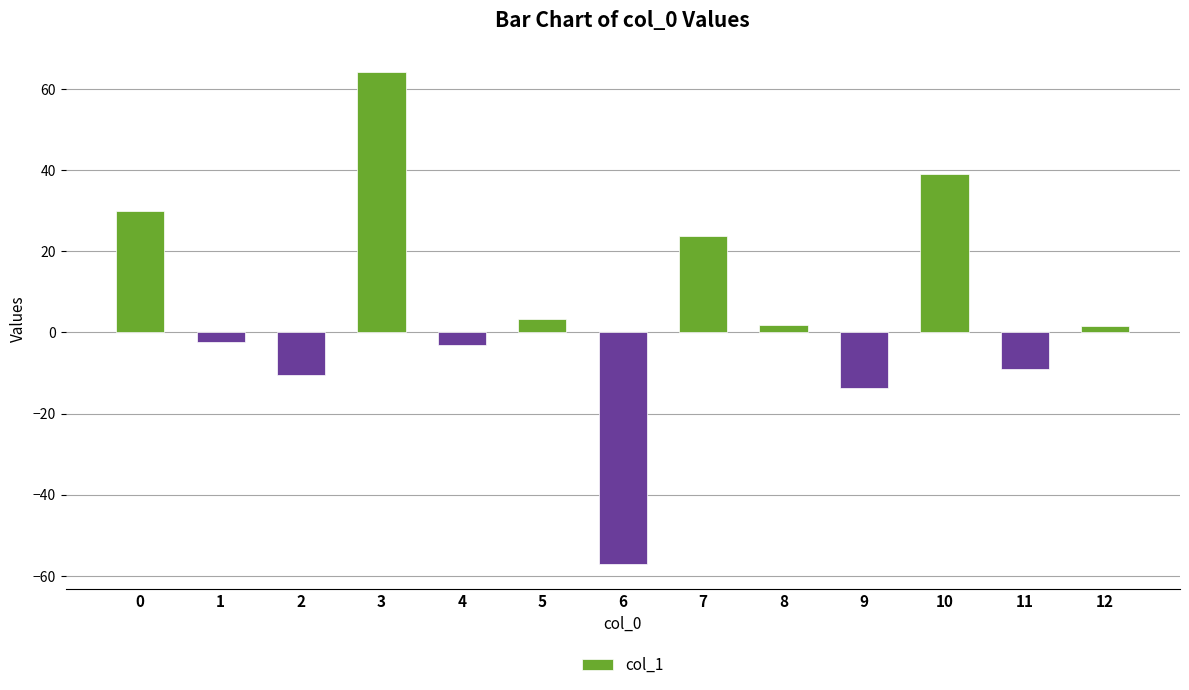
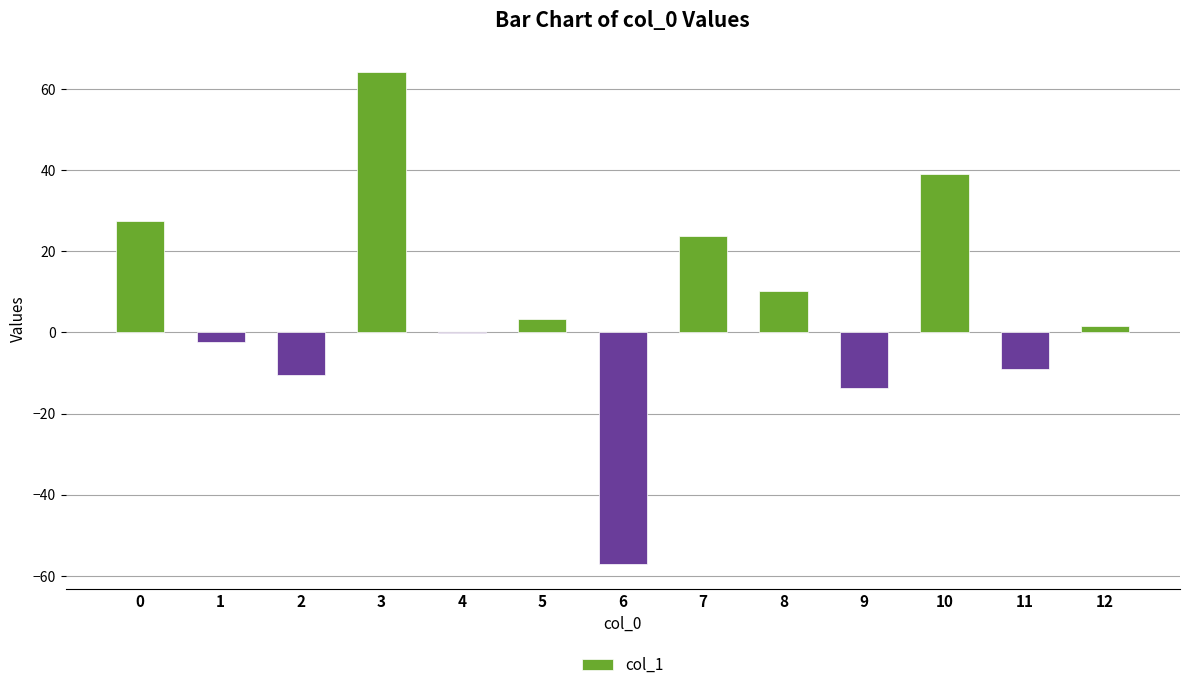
0: 30 -> 27
4: -3 -> 0
8: 2 -> 10
